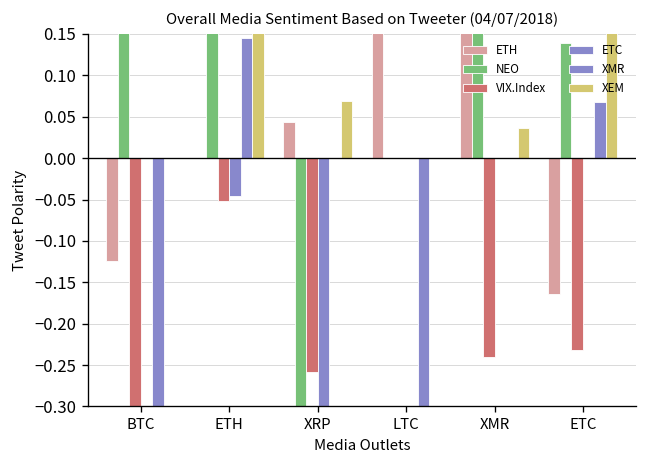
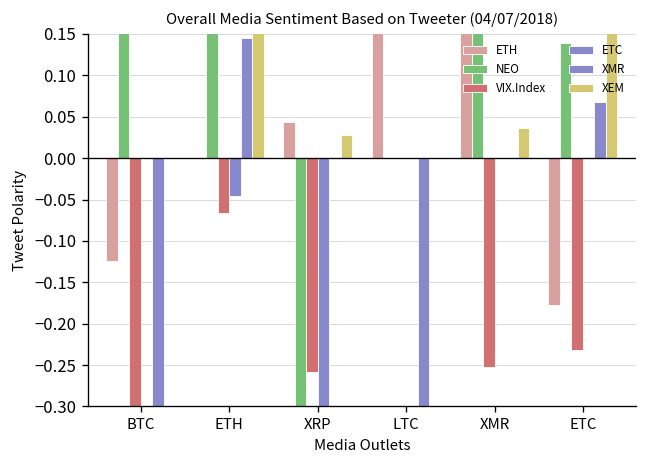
VIX.Index, ETH: -0.05 -> -0.07
XEM, XRP: 0.07 -> 0.03
VIX.Index, XMR: -0.24 -> -0.25
ETH, ETC: -0.16 -> -0.18
